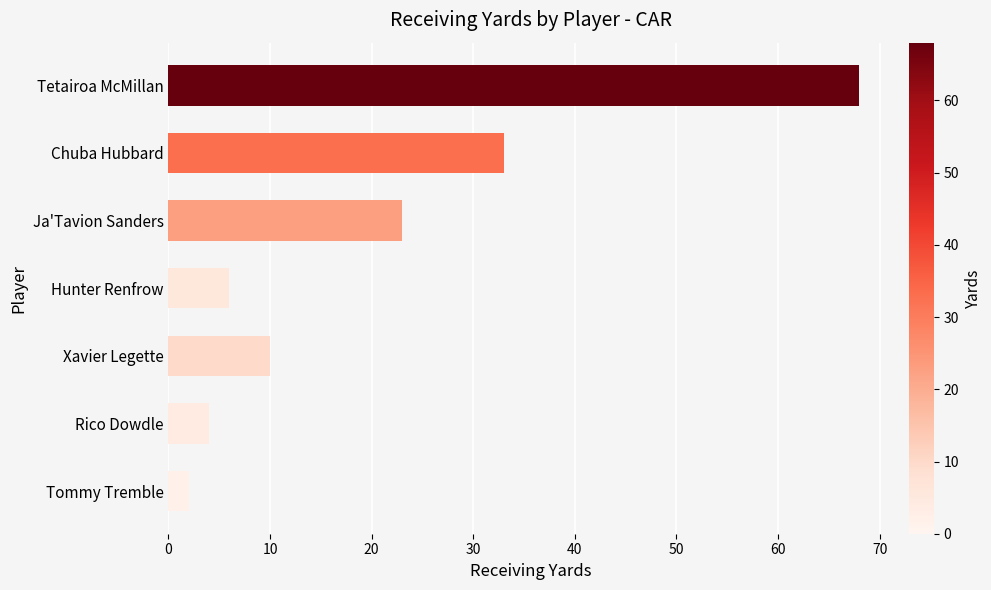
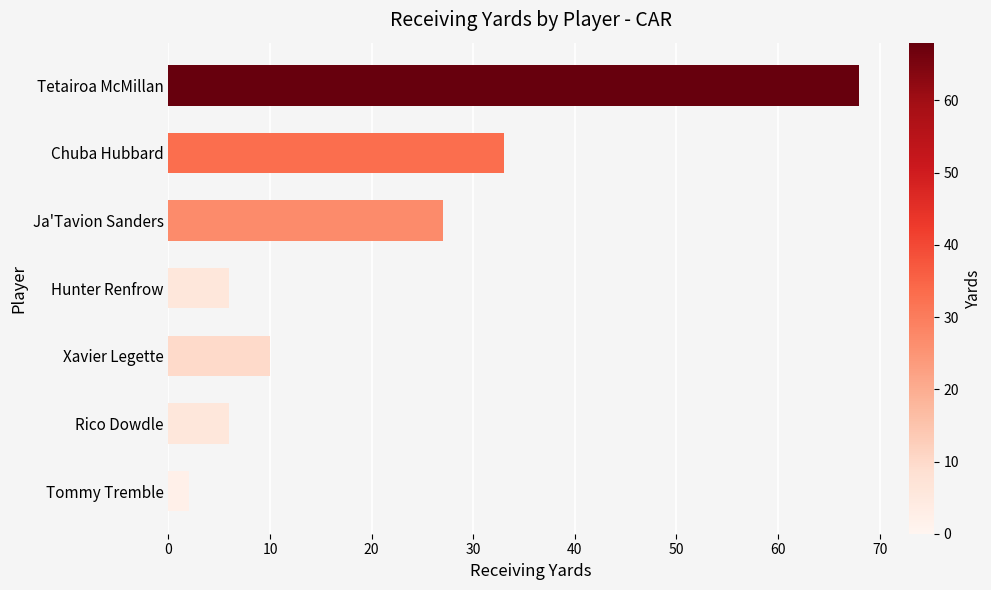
Ja'Tavion Sanders: 23 -> 27
Rico Dowdle: 4 -> 6
